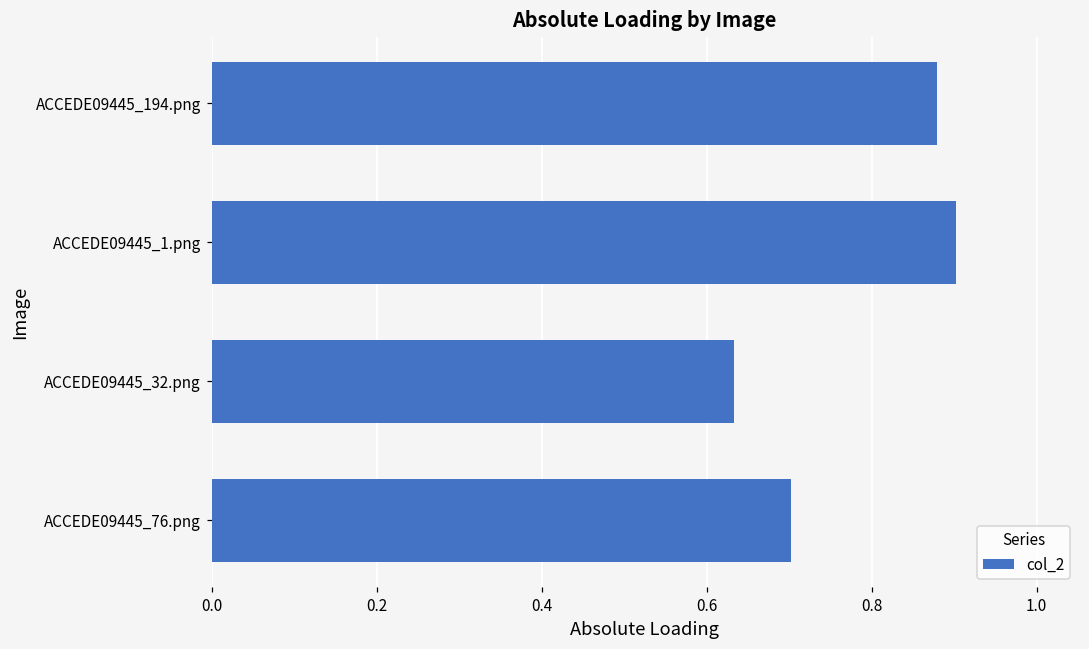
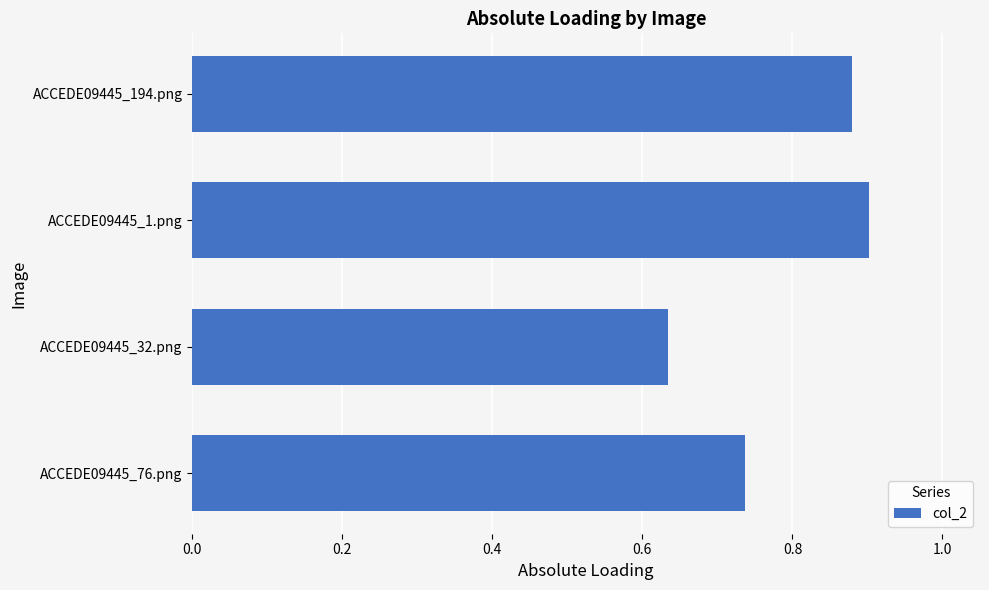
ACCEDE09445_76.png: 0.70 -> 0.74
